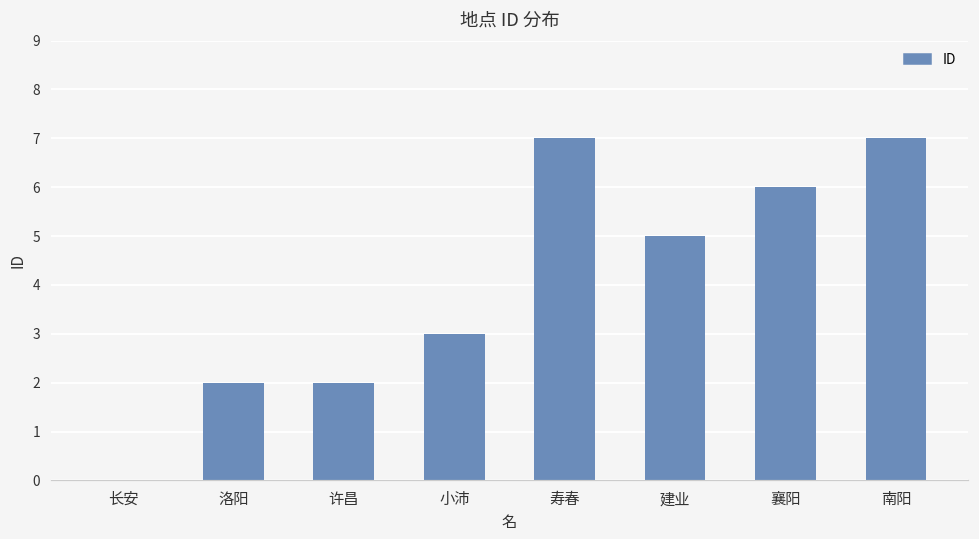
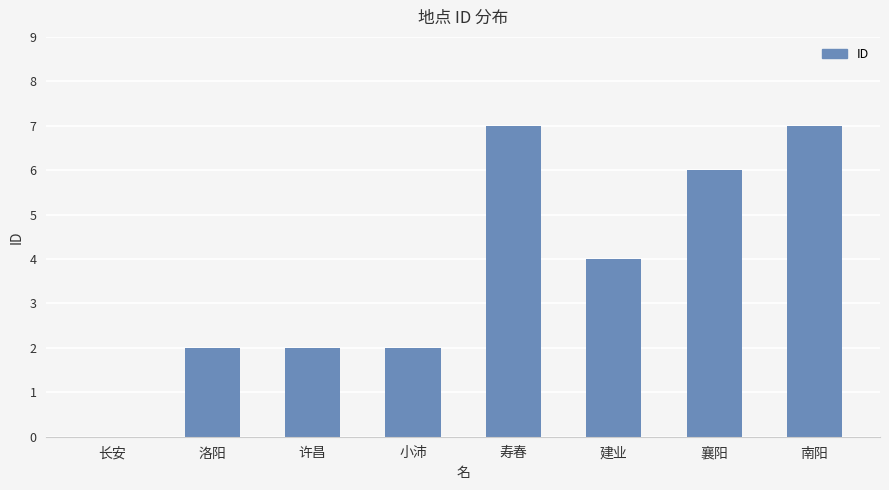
小沛: 3 -> 2
建业: 5 -> 4
